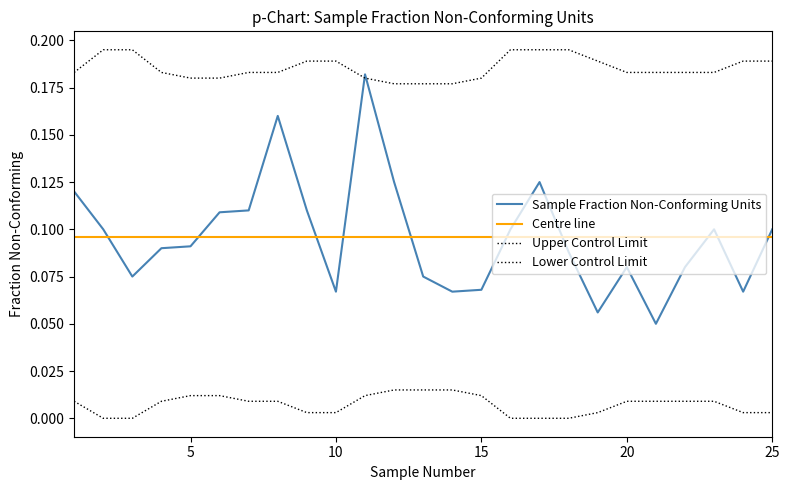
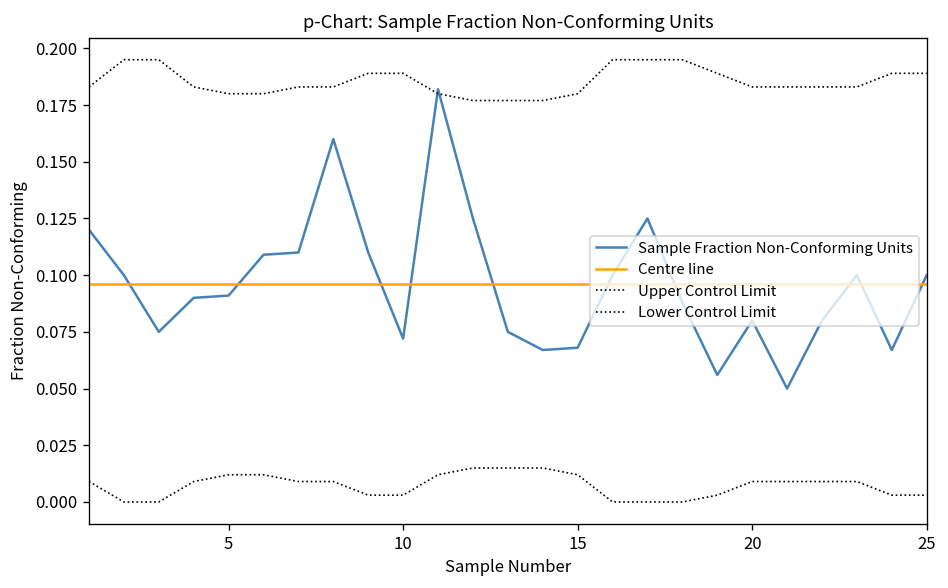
Sample Fraction Non-Conforming Units, 10: 0.067 -> 0.072
